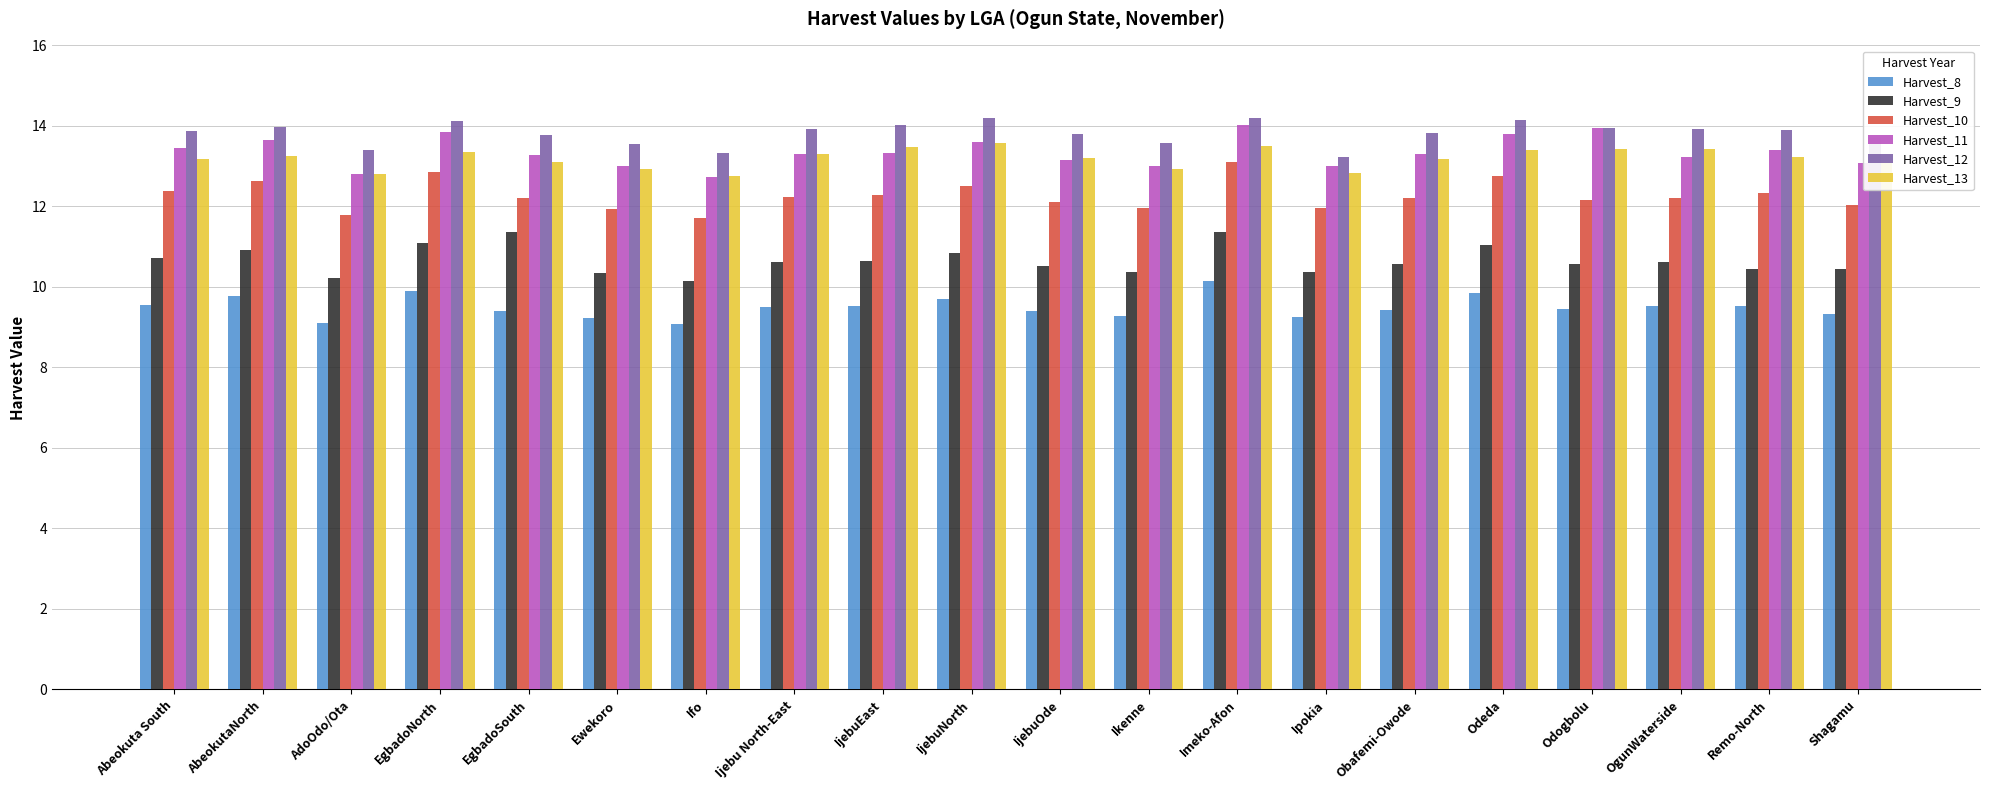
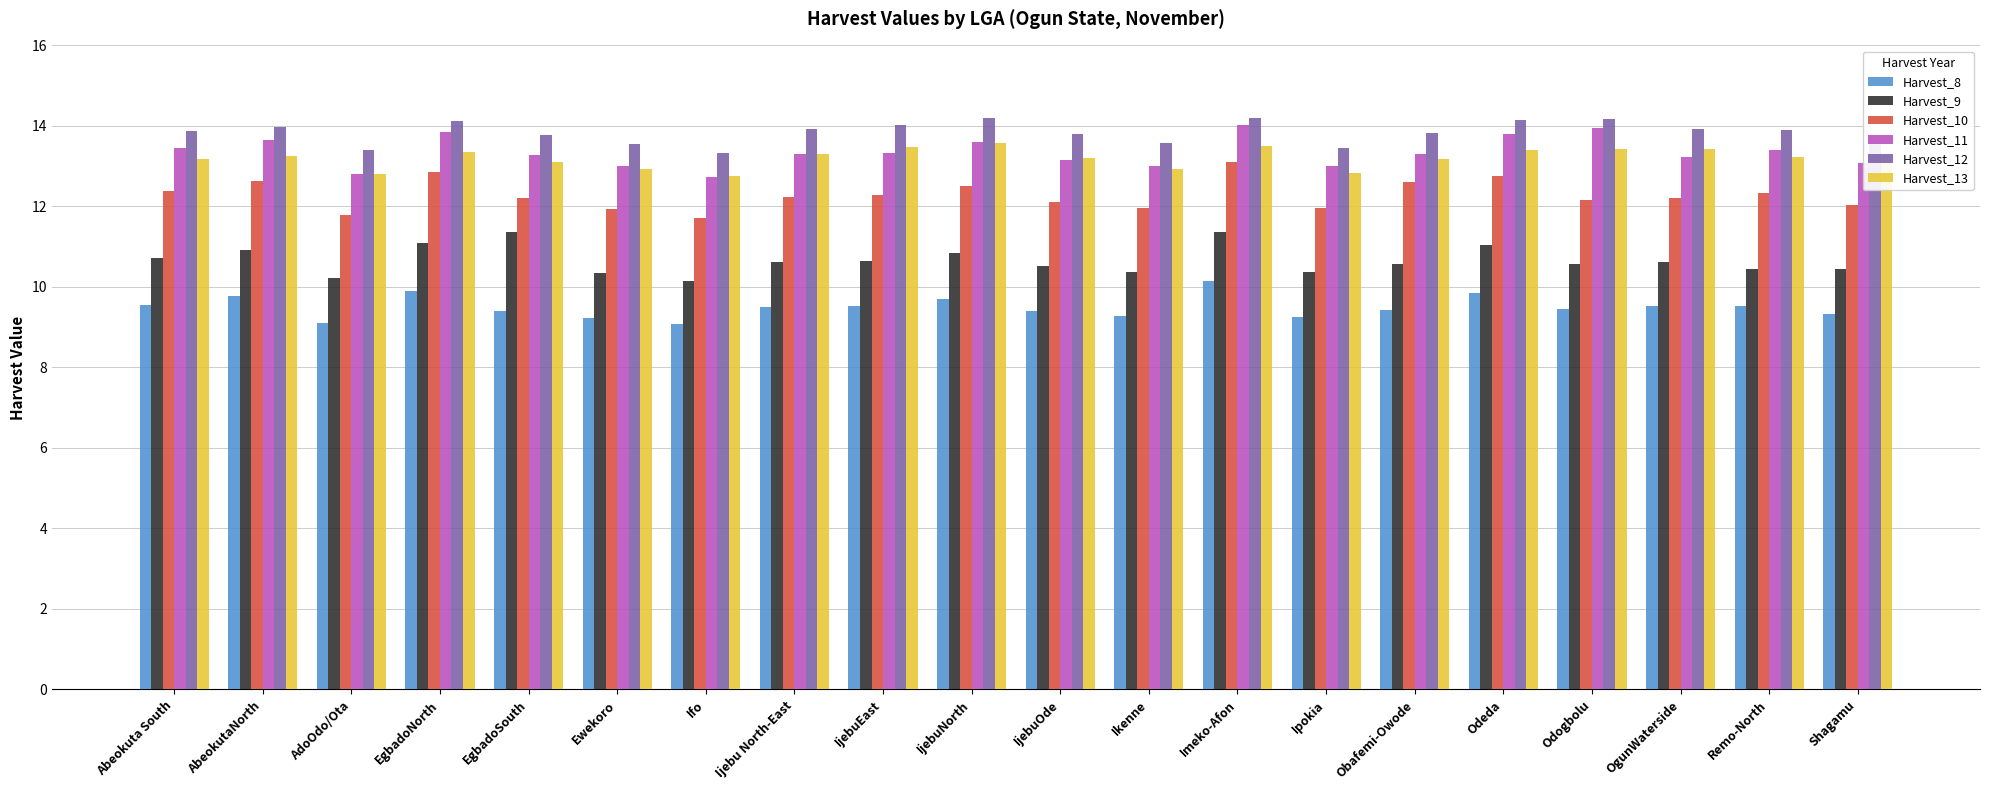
Harvest_12, Ipokia: 13.2 -> 13.4
Harvest_10, Obafemi-Owode: 12.2 -> 12.6
Harvest_12, Odogbolu: 13.9 -> 14.2
